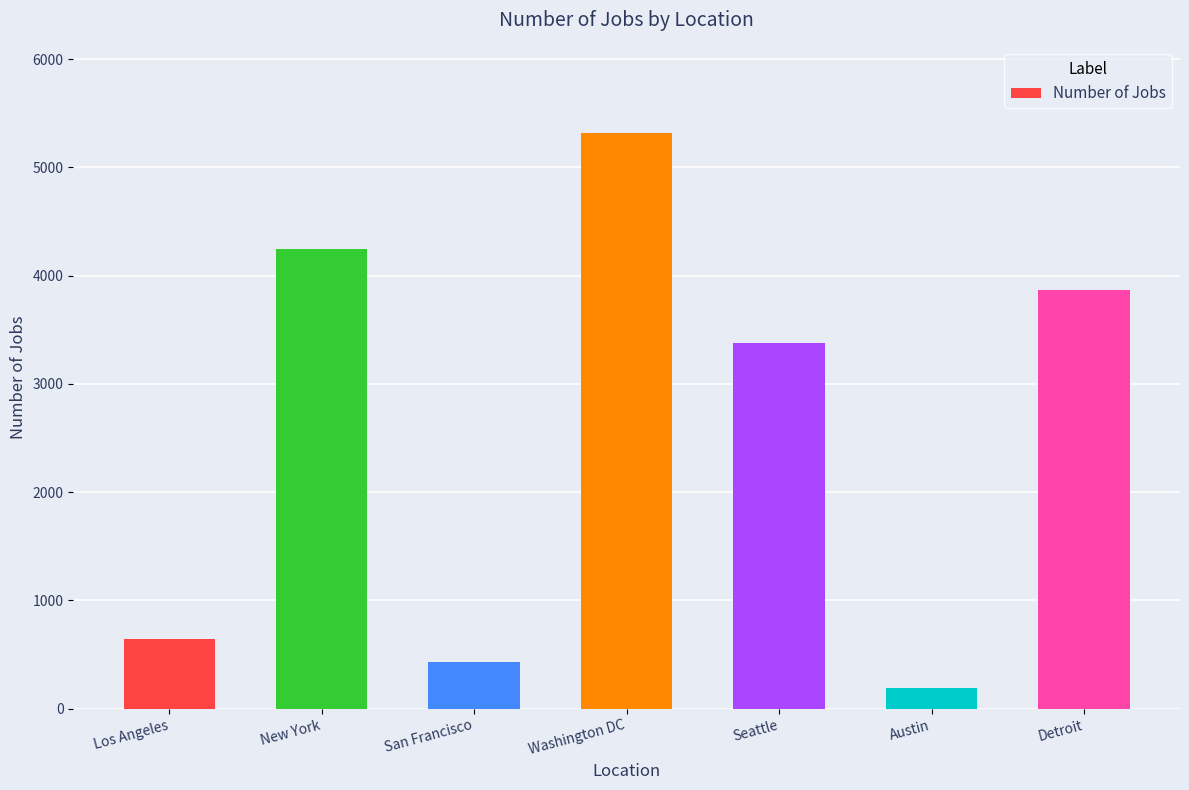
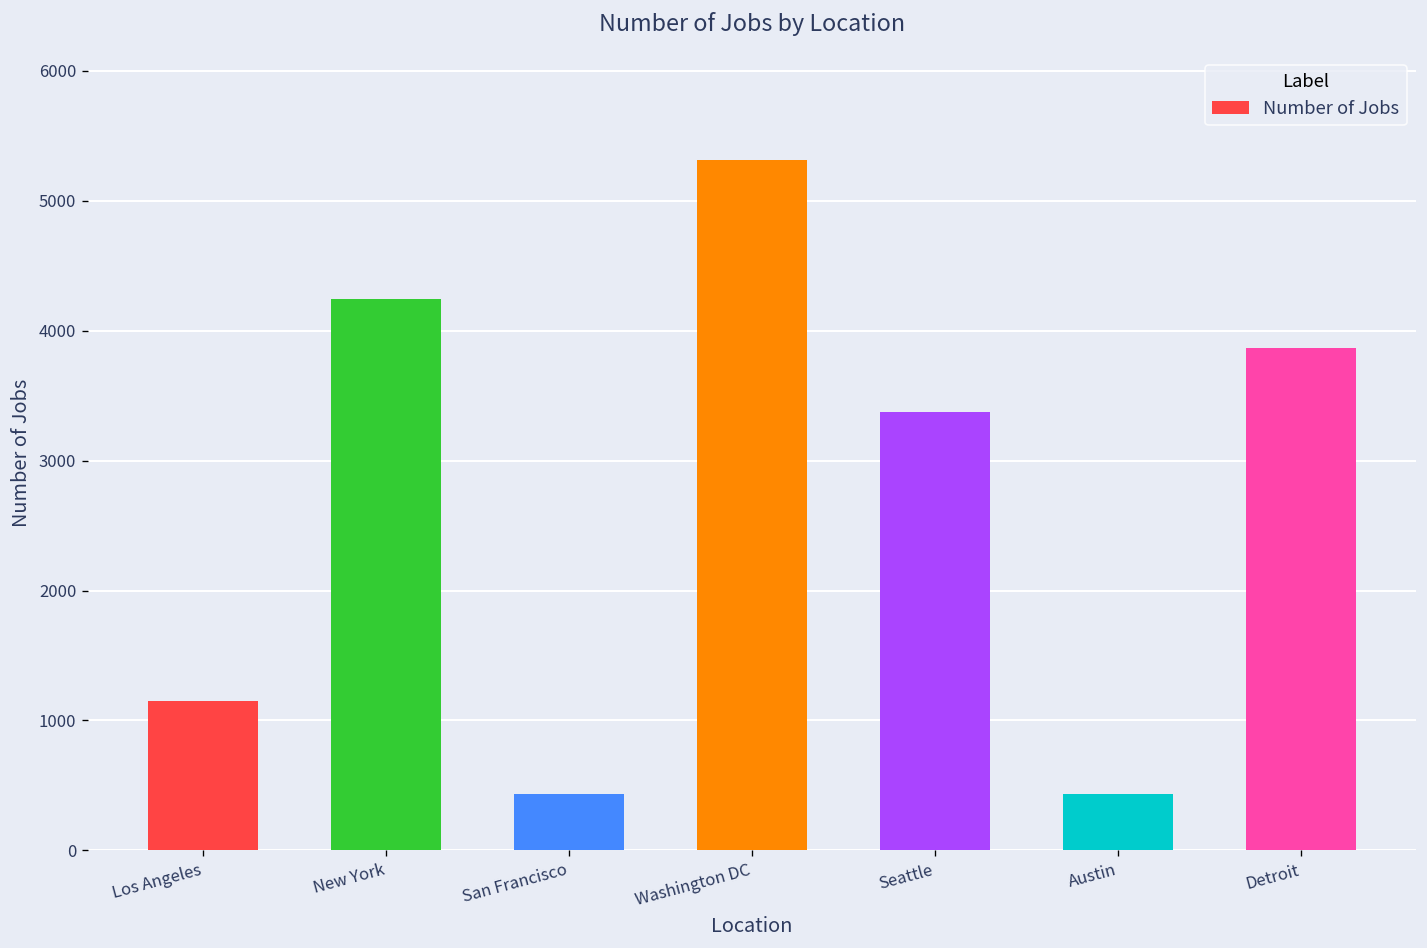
Los Angeles: 640 -> 1150
Austin: 190 -> 430
